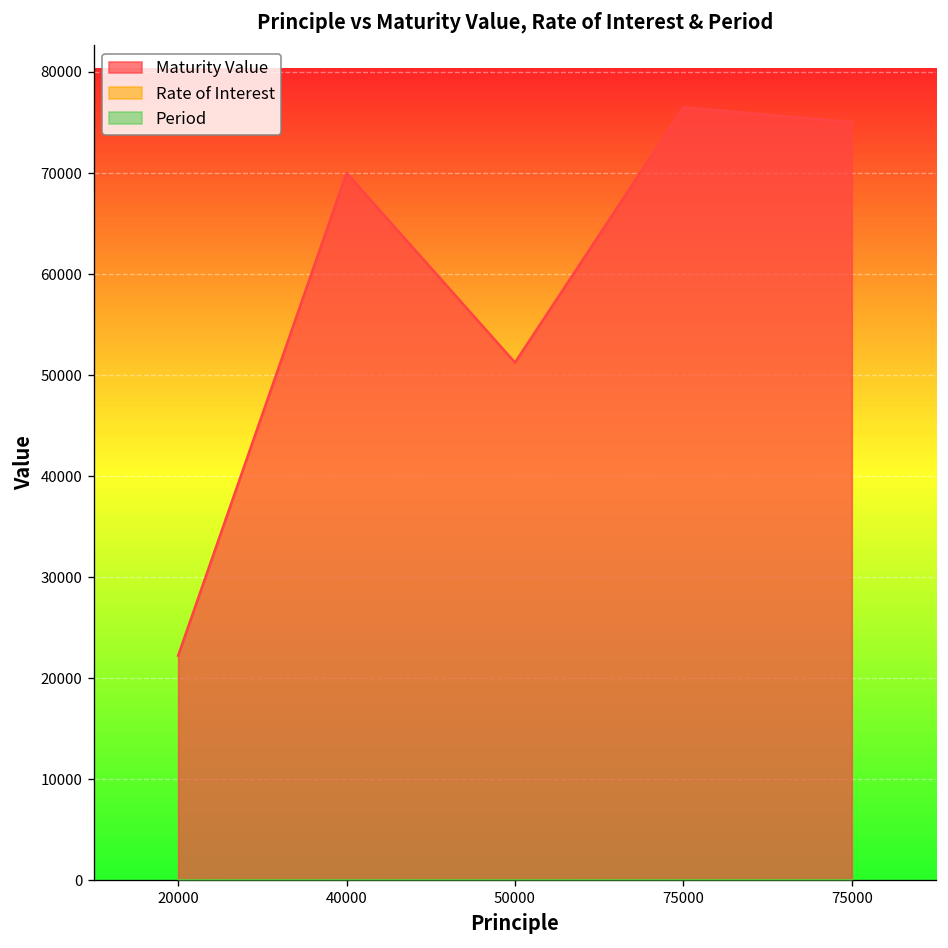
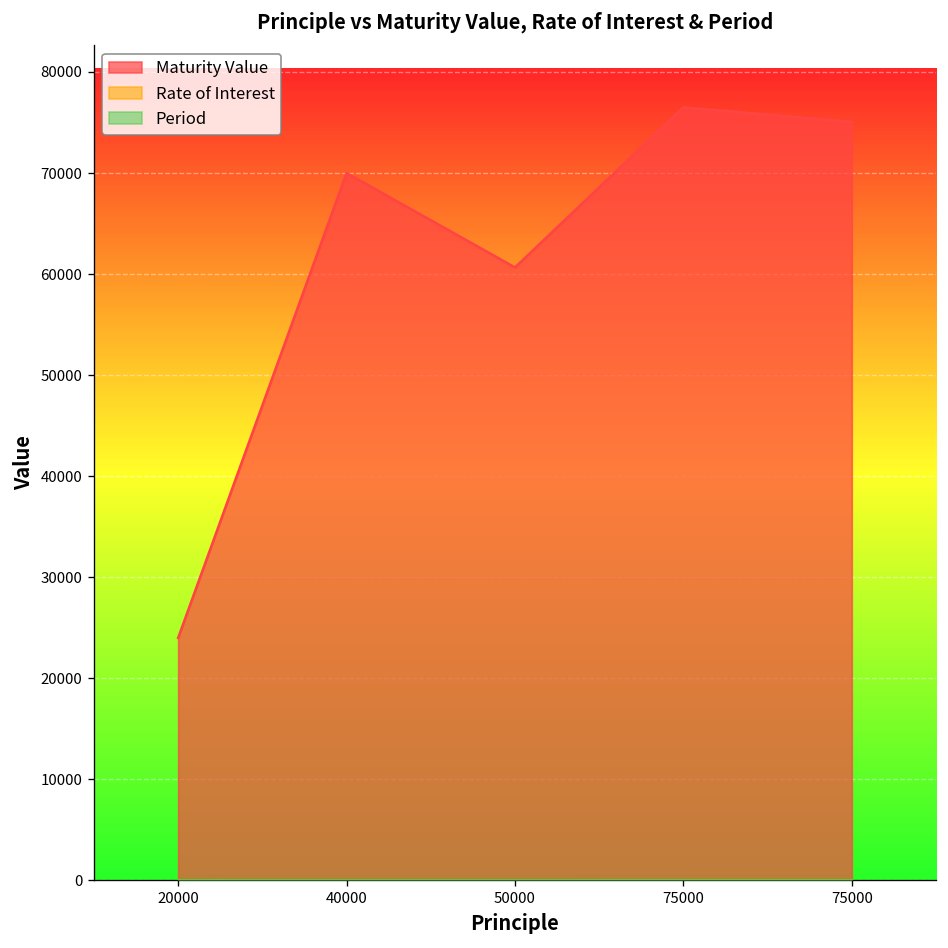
Maturity Value, 20000: 22000 -> 24000
Maturity Value, 50000: 51000 -> 61000
